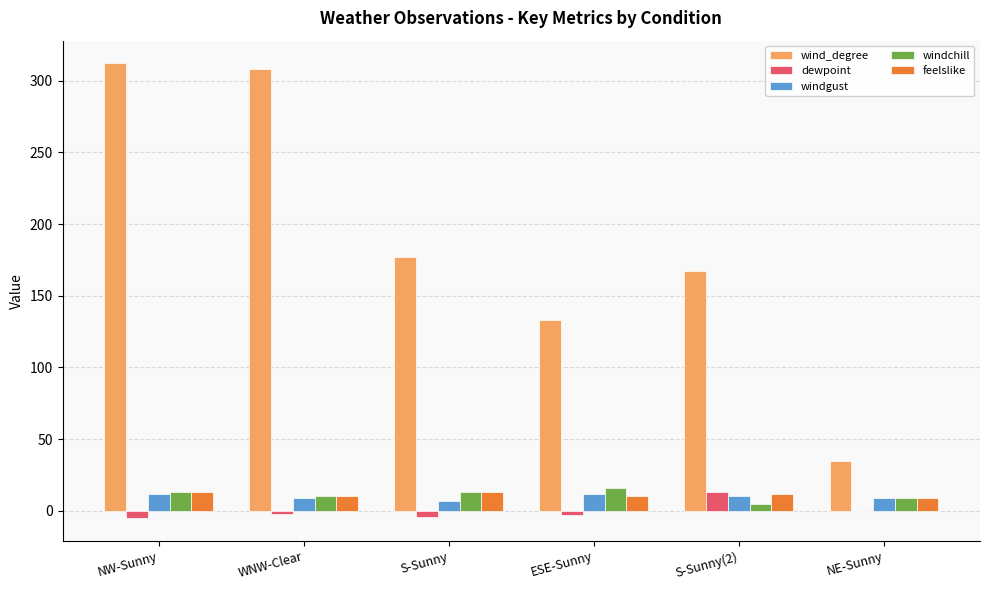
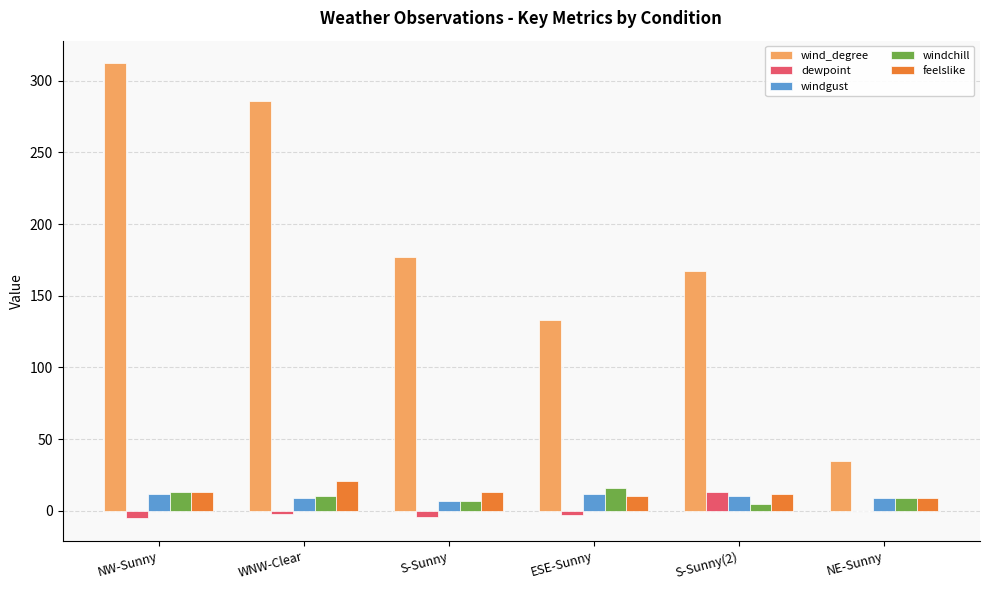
wind_degree, WNW-Clear: 308 -> 286
feelslike, WNW-Clear: 10 -> 21
windchill, S-Sunny: 13 -> 7
